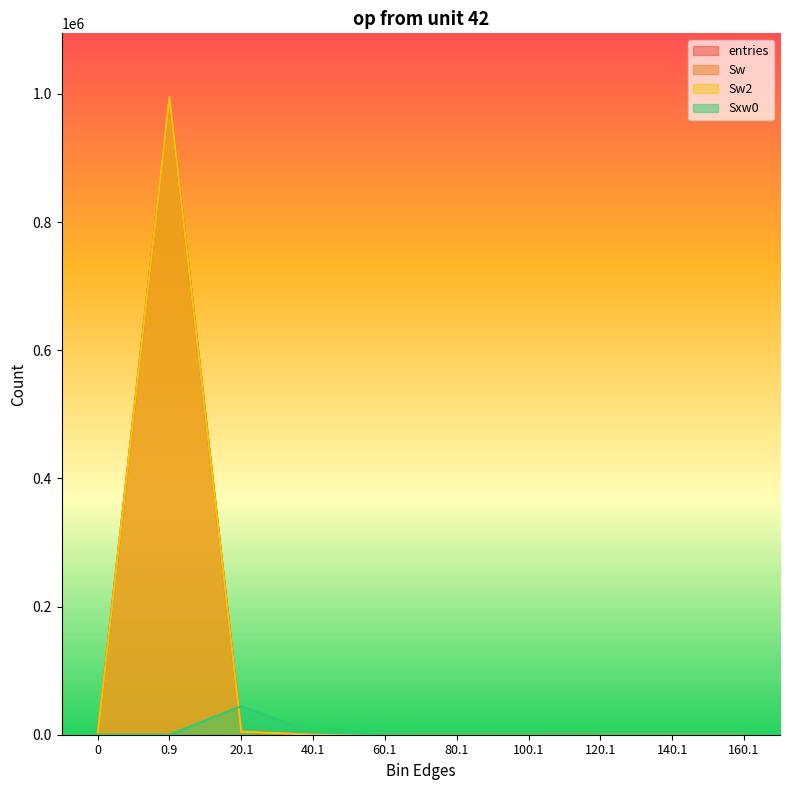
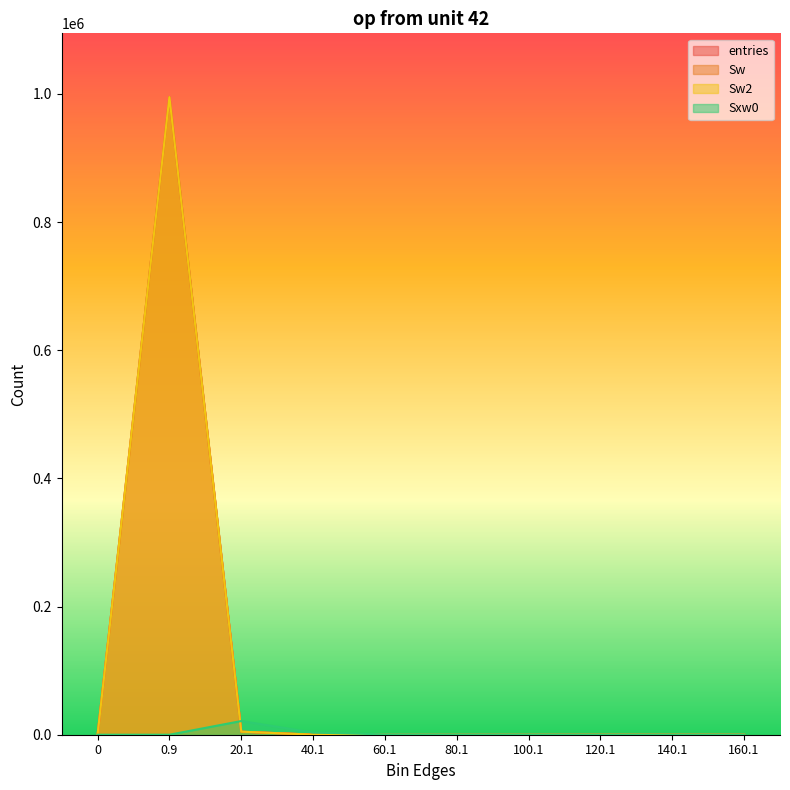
Sxw0, 20.1: 40000 -> 20000
